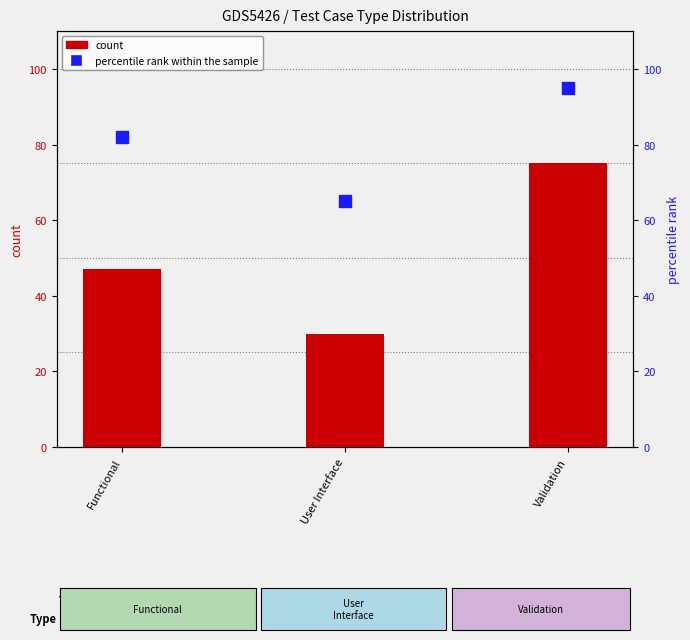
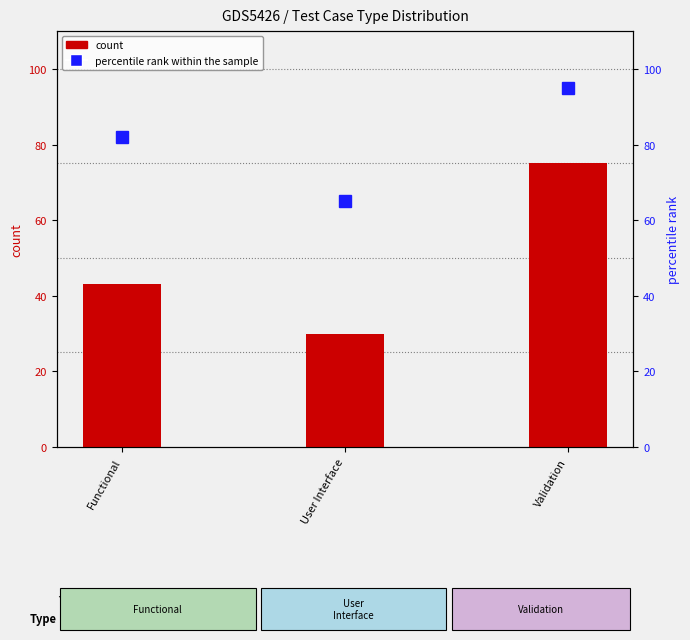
count, Functional: 47 -> 43
